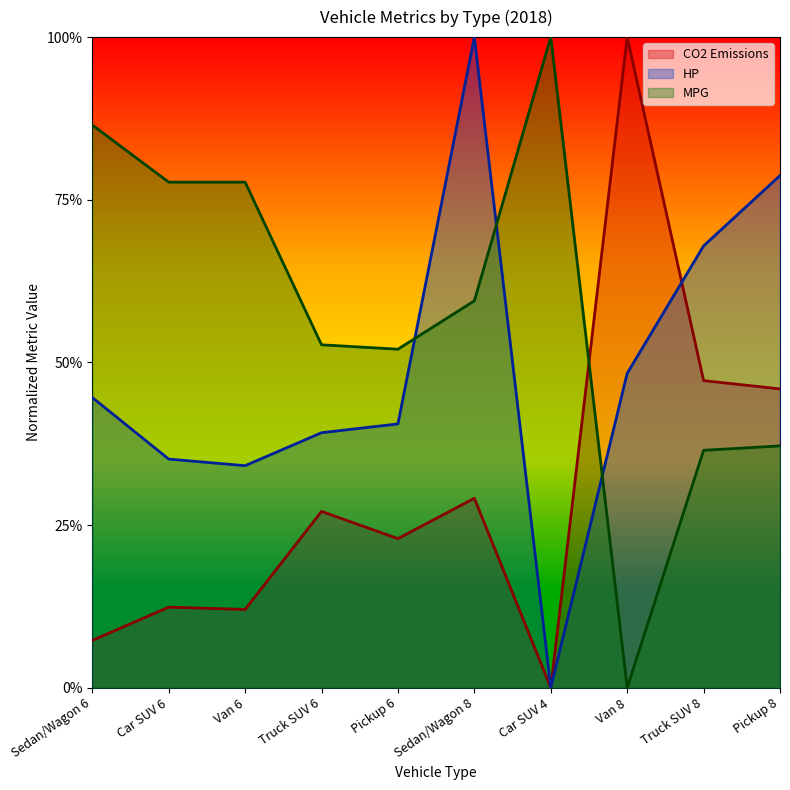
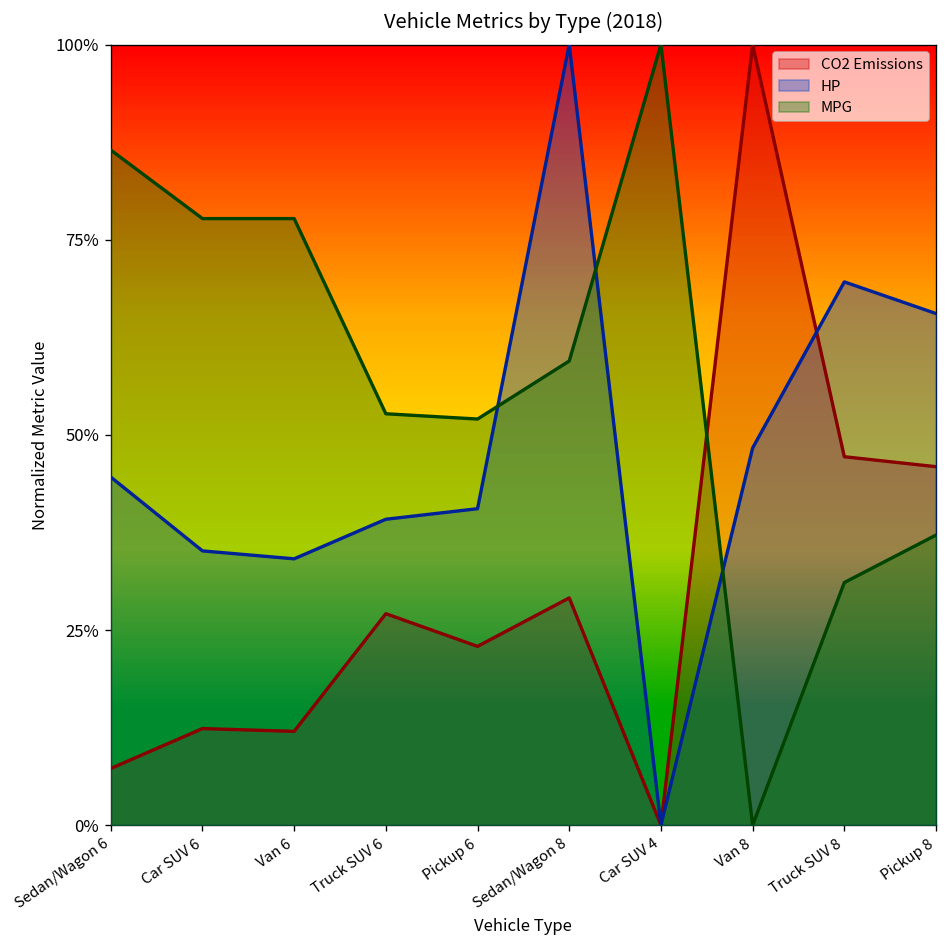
HP, Truck SUV 8: 68% -> 70%
MPG, Truck SUV 8: 36% -> 31%
HP, Pickup 8: 79% -> 66%
